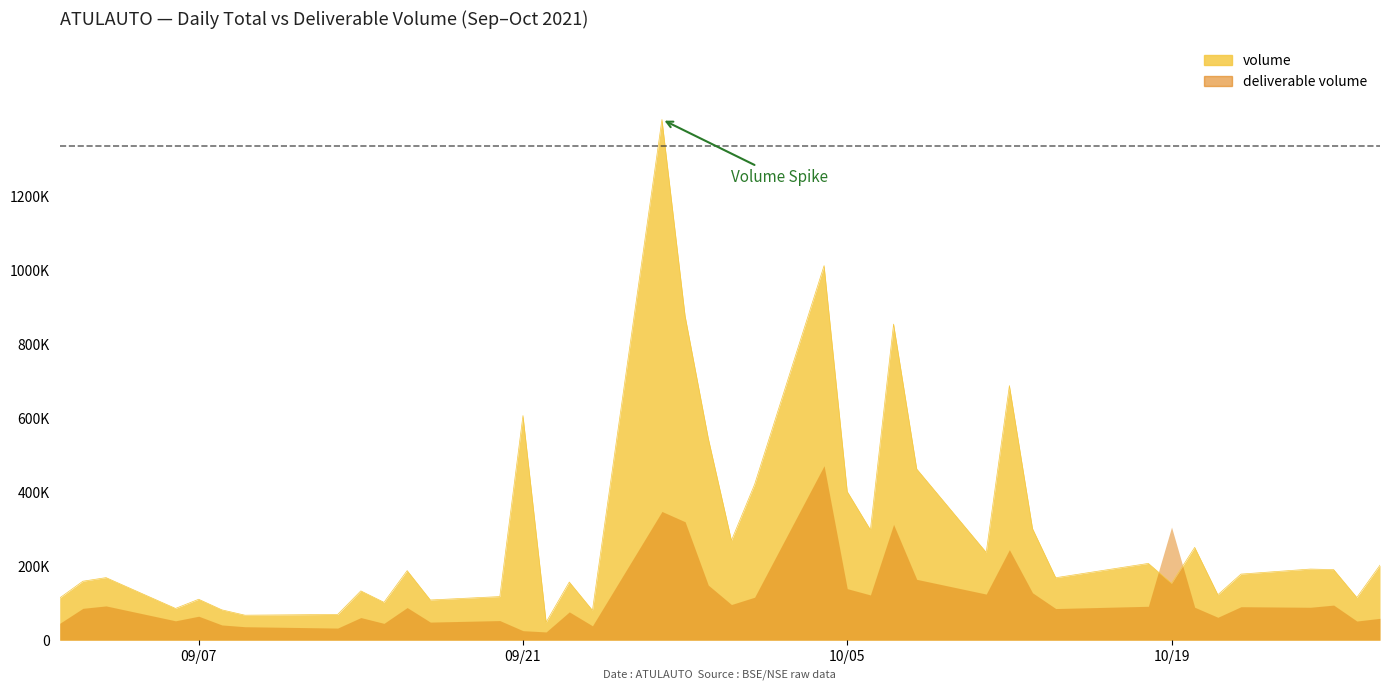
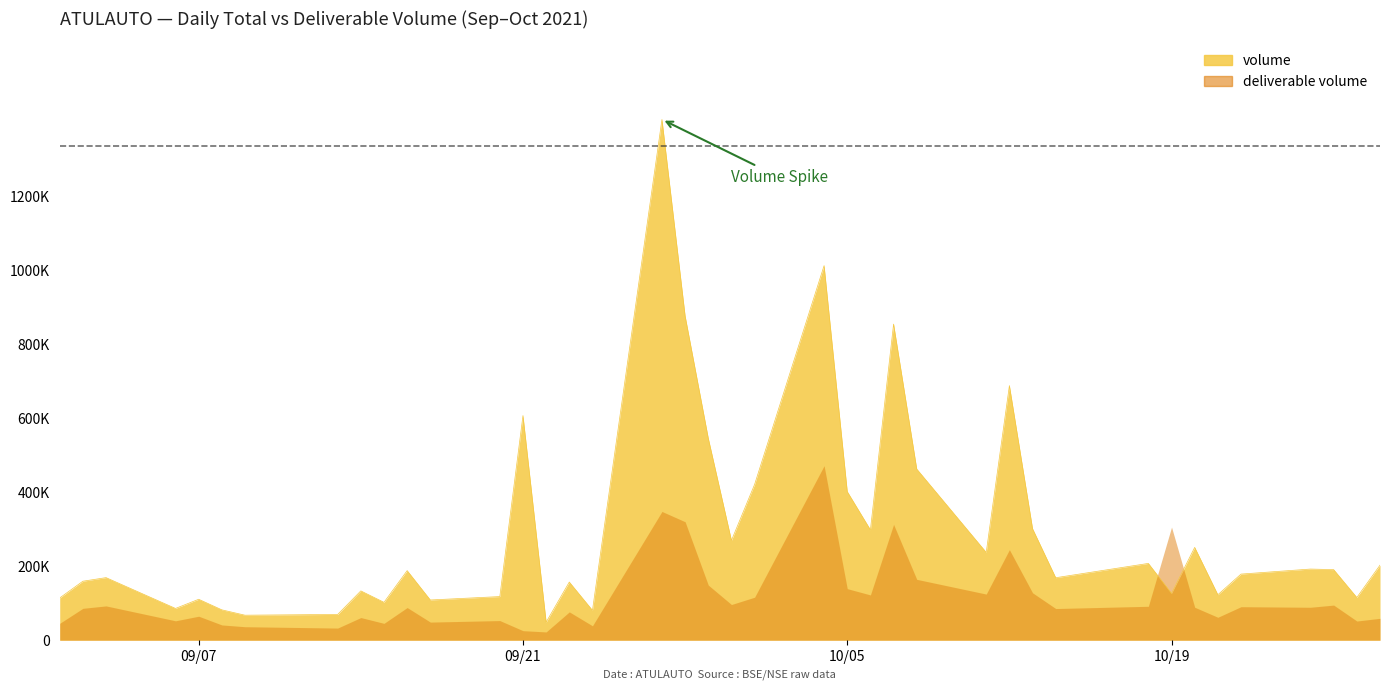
volume, 10/19: 150000 -> 130000
